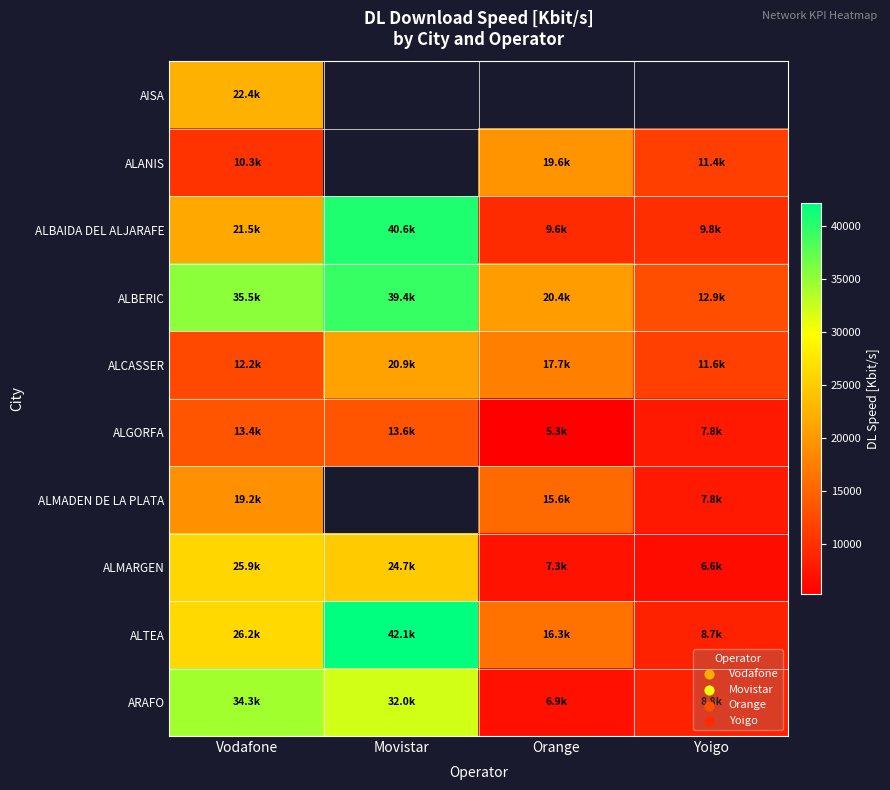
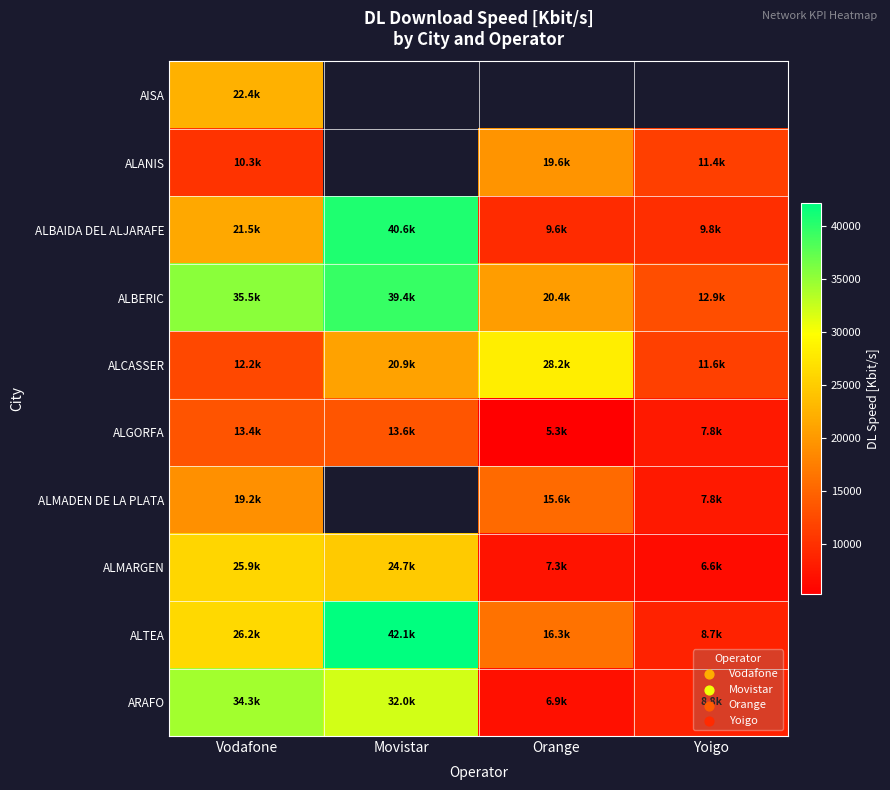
ALCASSER, Orange: 17.7k -> 28.2k
